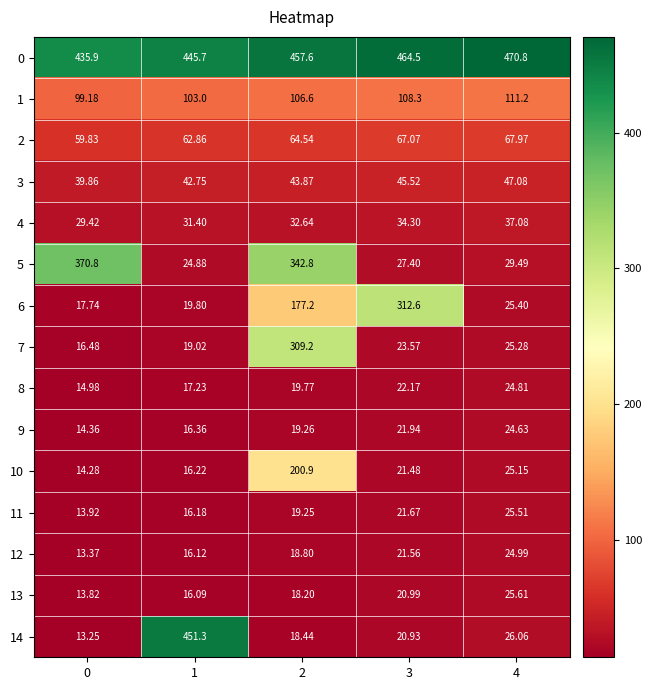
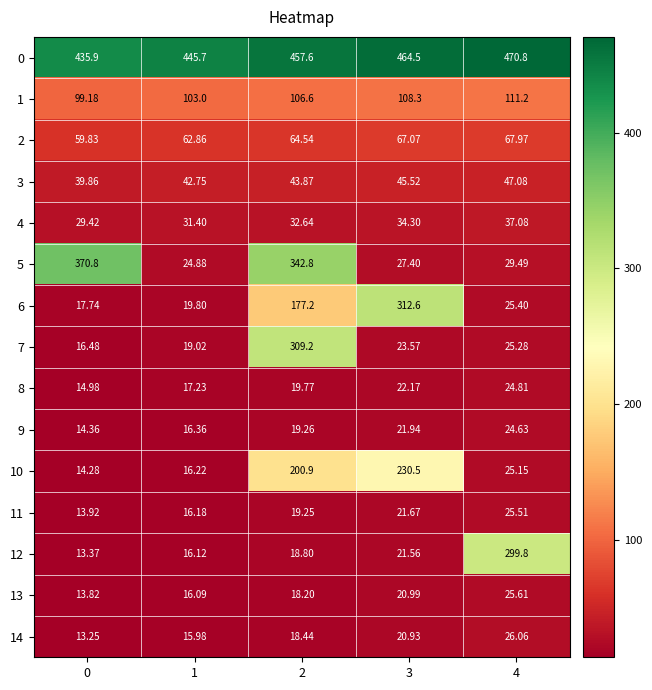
10, 3: 21.48 -> 230.5
12, 4: 24.99 -> 299.8
14, 1: 451.3 -> 15.98
